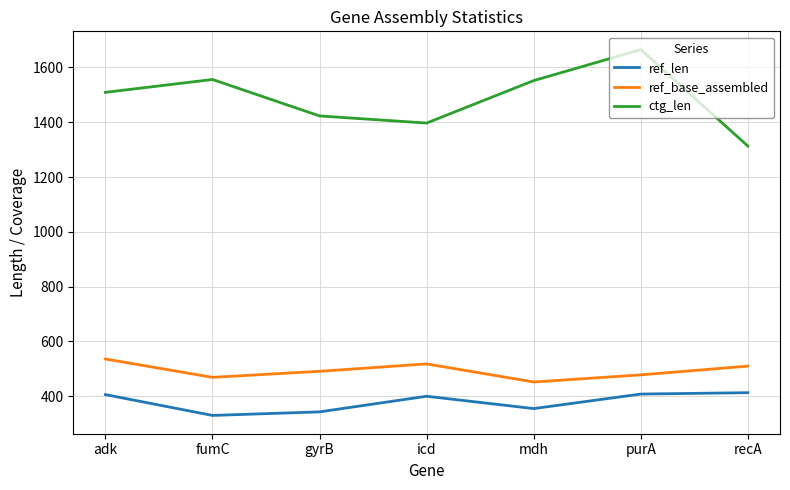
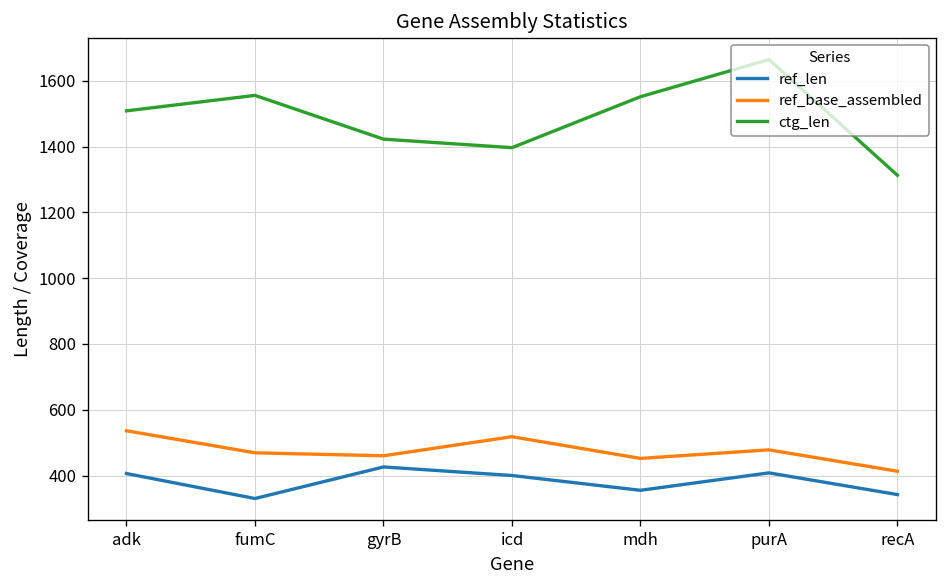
ref_len, gyrB: 340 -> 430
ref_base_assembled, gyrB: 490 -> 460
ref_len, recA: 410 -> 340
ref_base_assembled, recA: 510 -> 410
